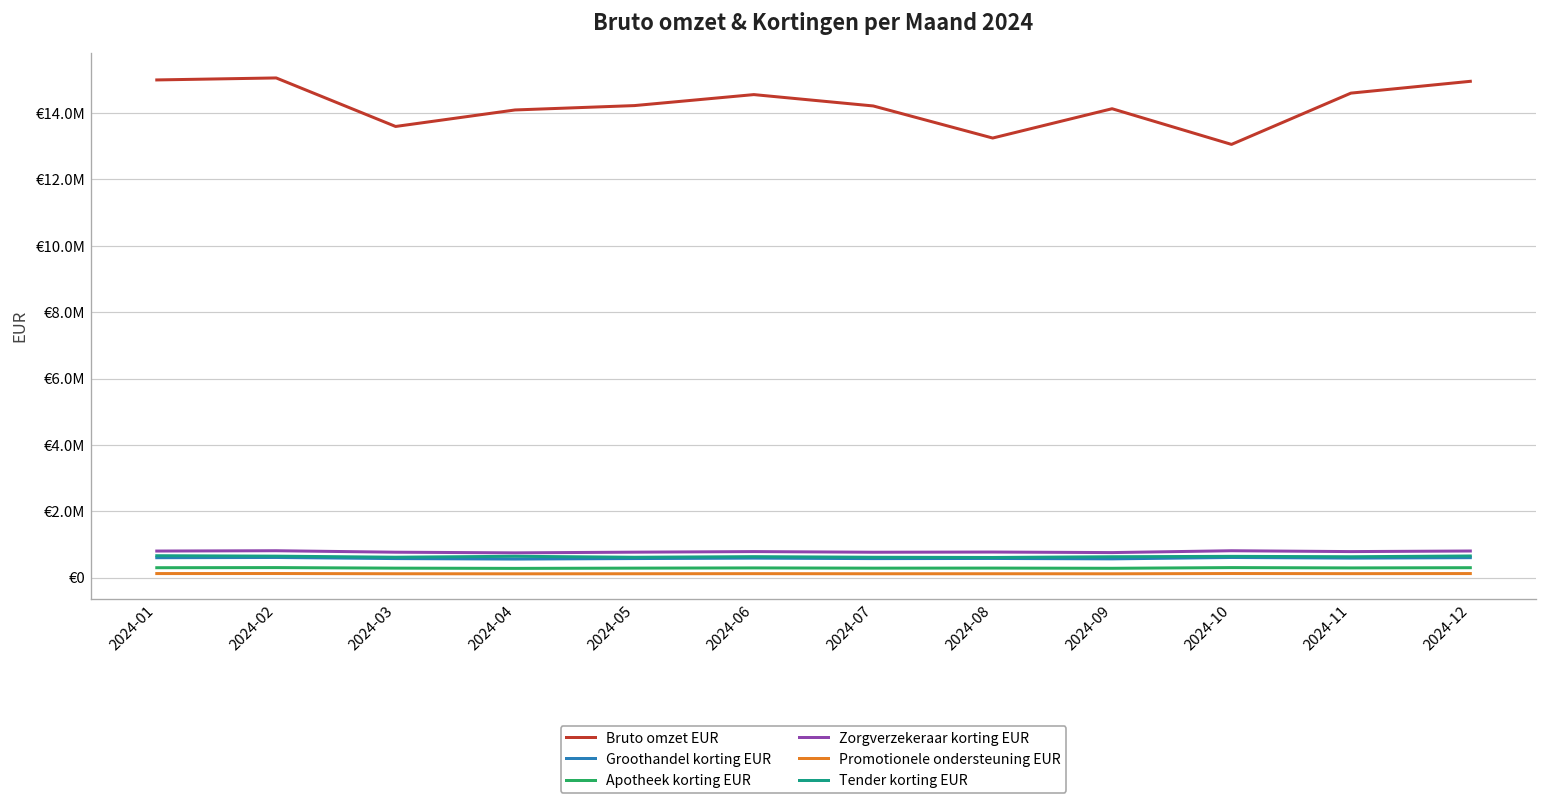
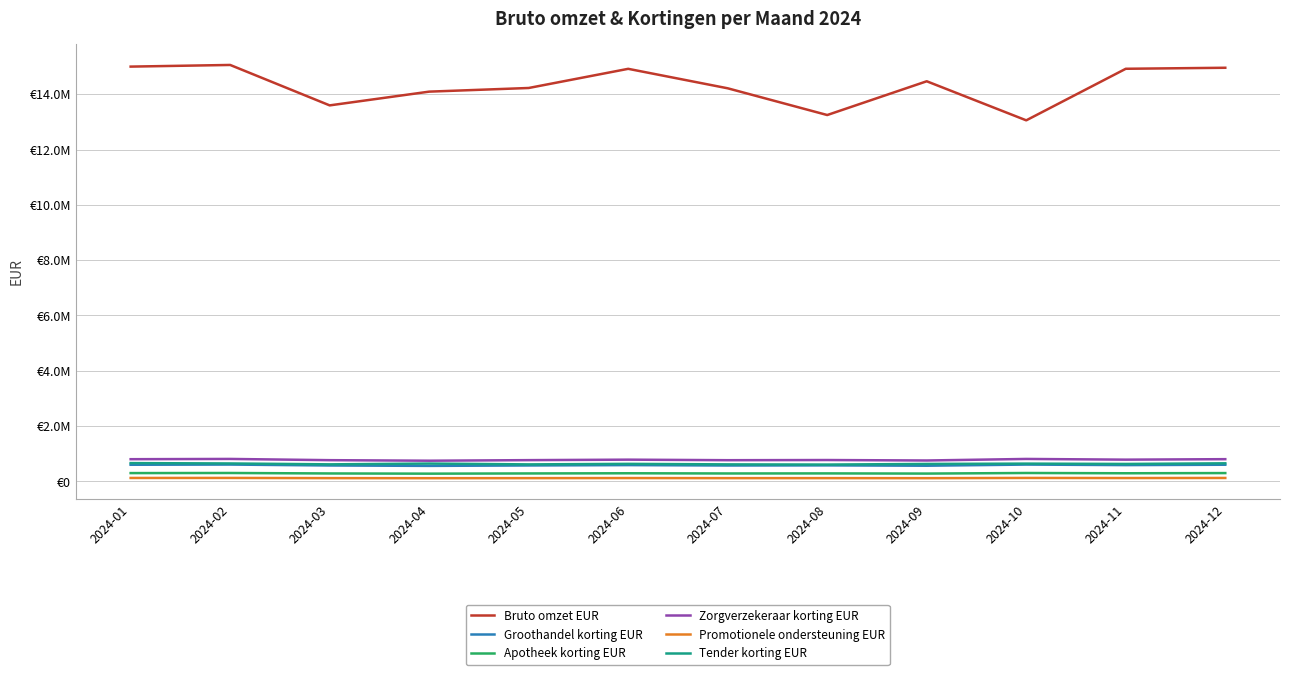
Bruto omzet EUR, 2024-06: €14600000 -> €14900000
Bruto omzet EUR, 2024-09: €14100000 -> €14500000
Bruto omzet EUR, 2024-11: €14600000 -> €14900000
